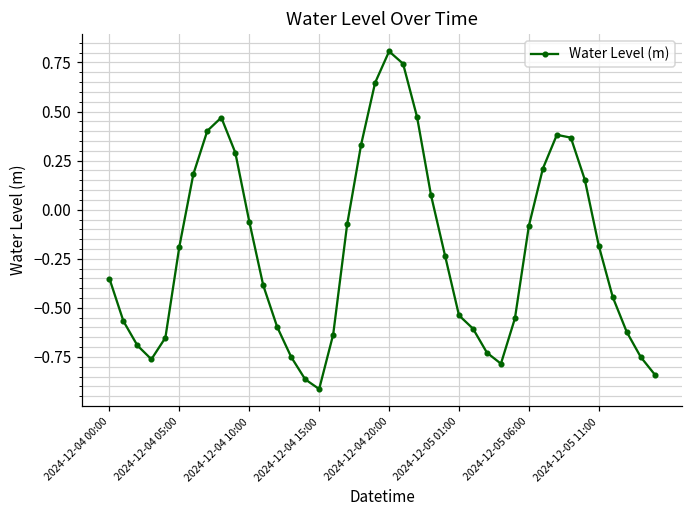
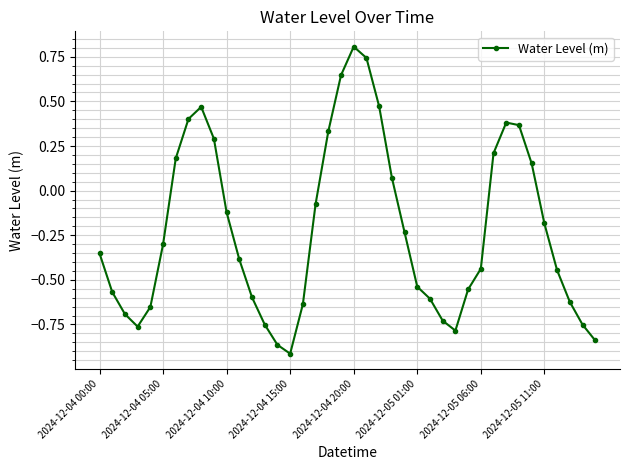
2024-12-04 05:00: -0.19 -> -0.30
2024-12-04 10:00: -0.06 -> -0.12
2024-12-05 06:00: -0.08 -> -0.44
